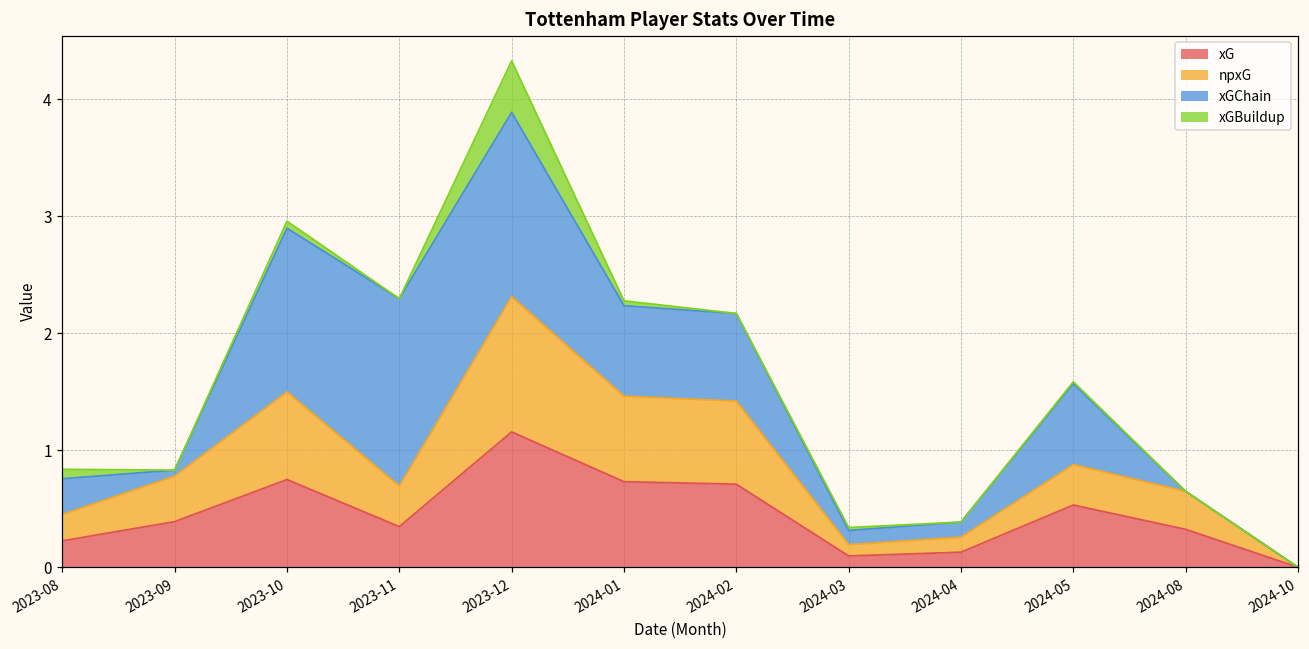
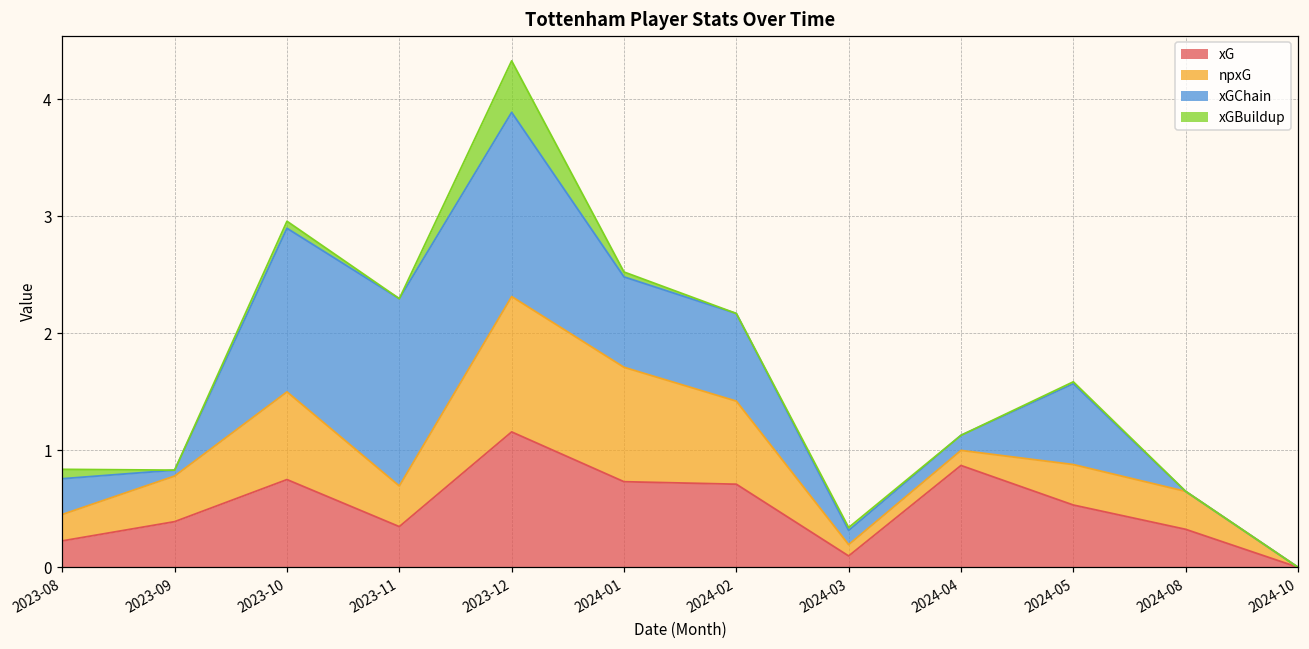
npxG, 2024-01: 0.73 -> 0.98
xG, 2024-04: 0.13 -> 0.87
